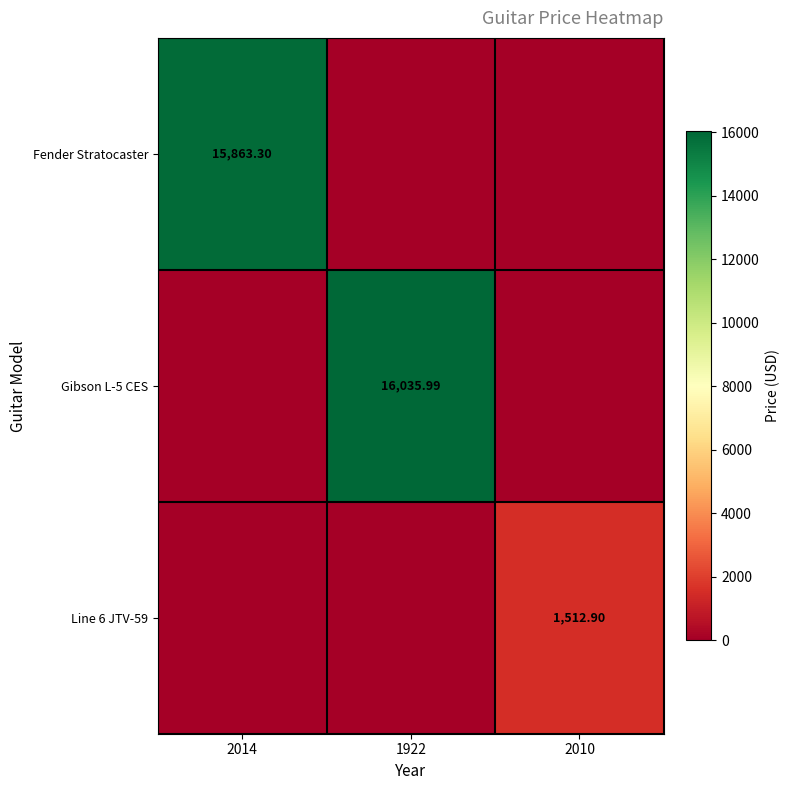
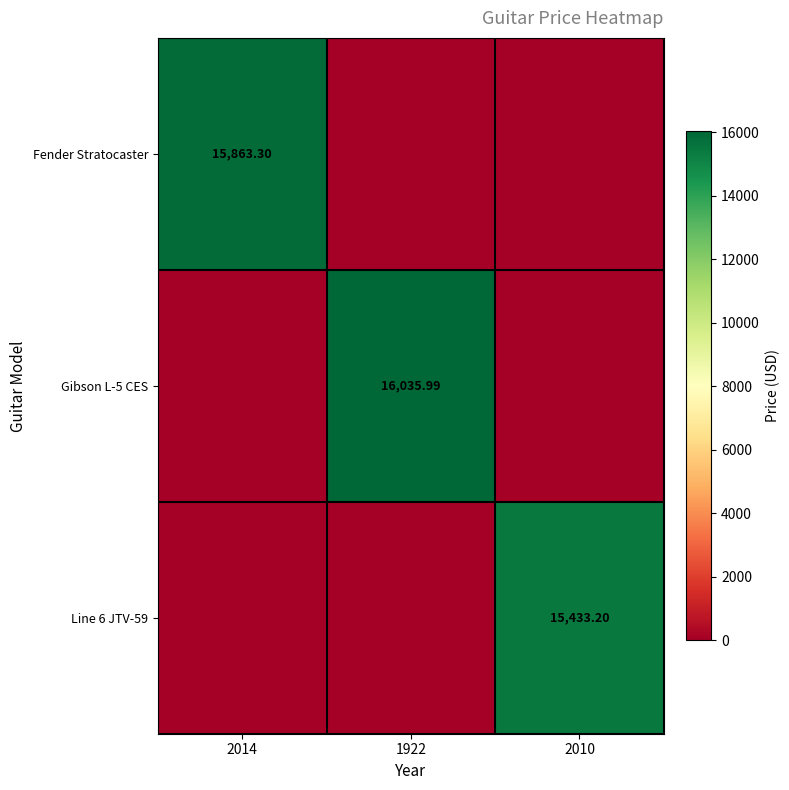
Line 6 JTV-59, 2010: 1,512.90 -> 15,433.20
